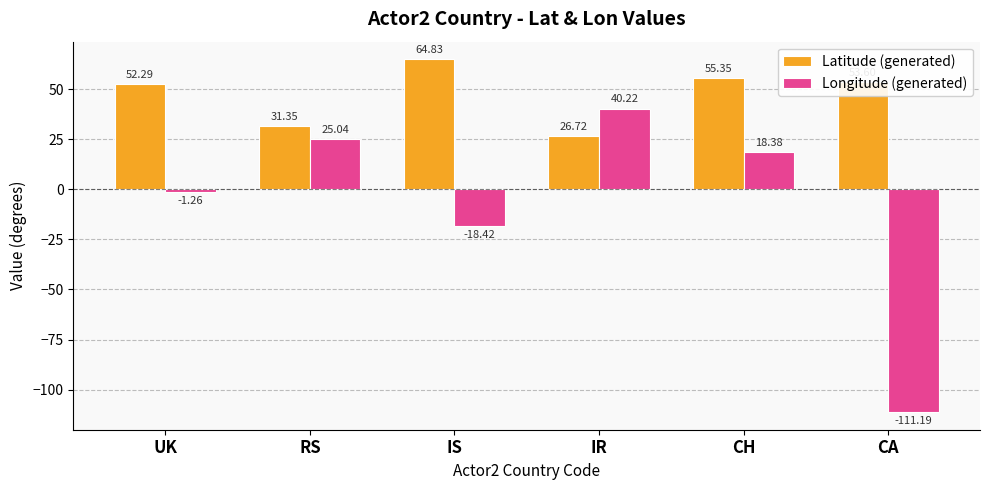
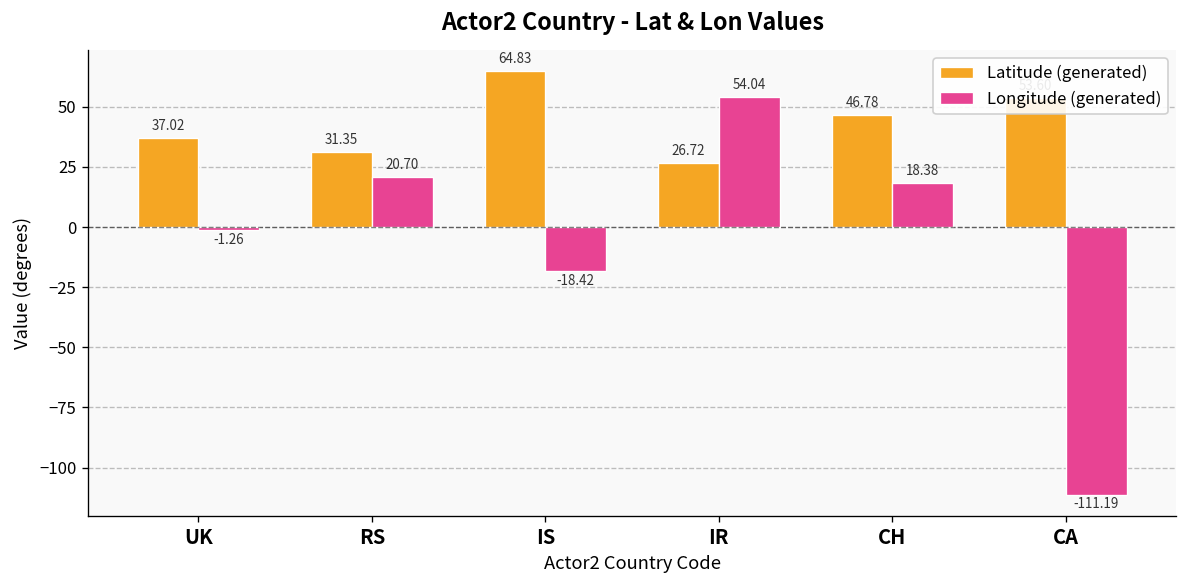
Latitude (generated), UK: 52.29 -> 37.02
Longitude (generated), RS: 25.04 -> 20.70
Longitude (generated), IR: 40.22 -> 54.04
Latitude (generated), CH: 55.35 -> 46.78
